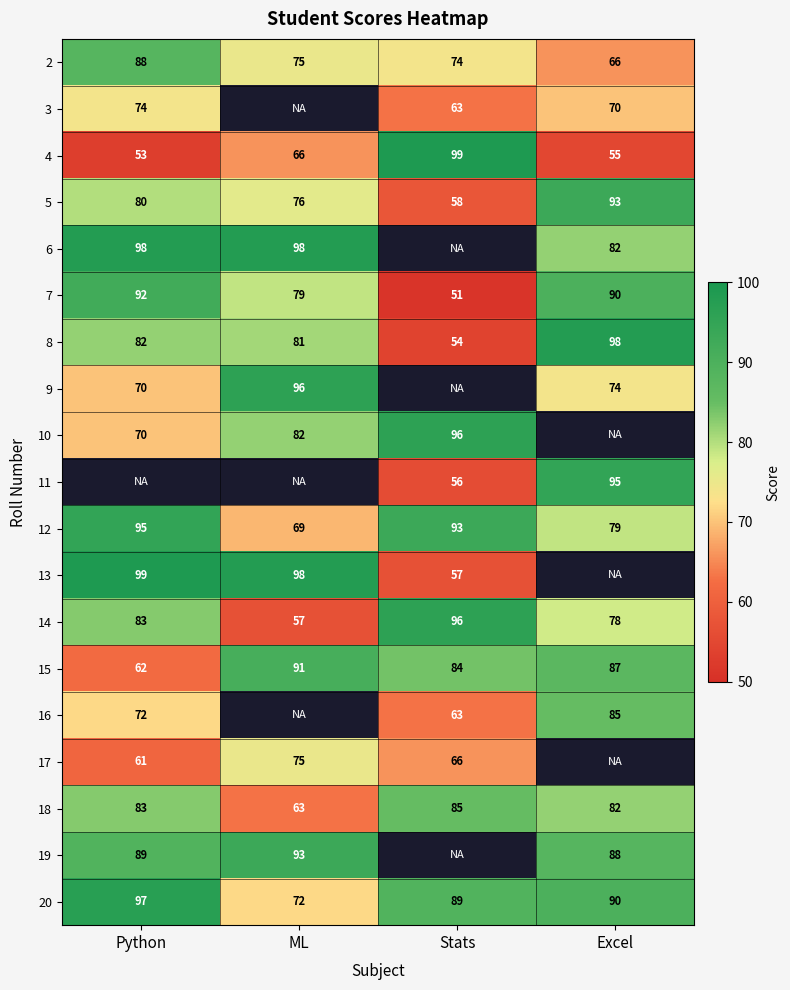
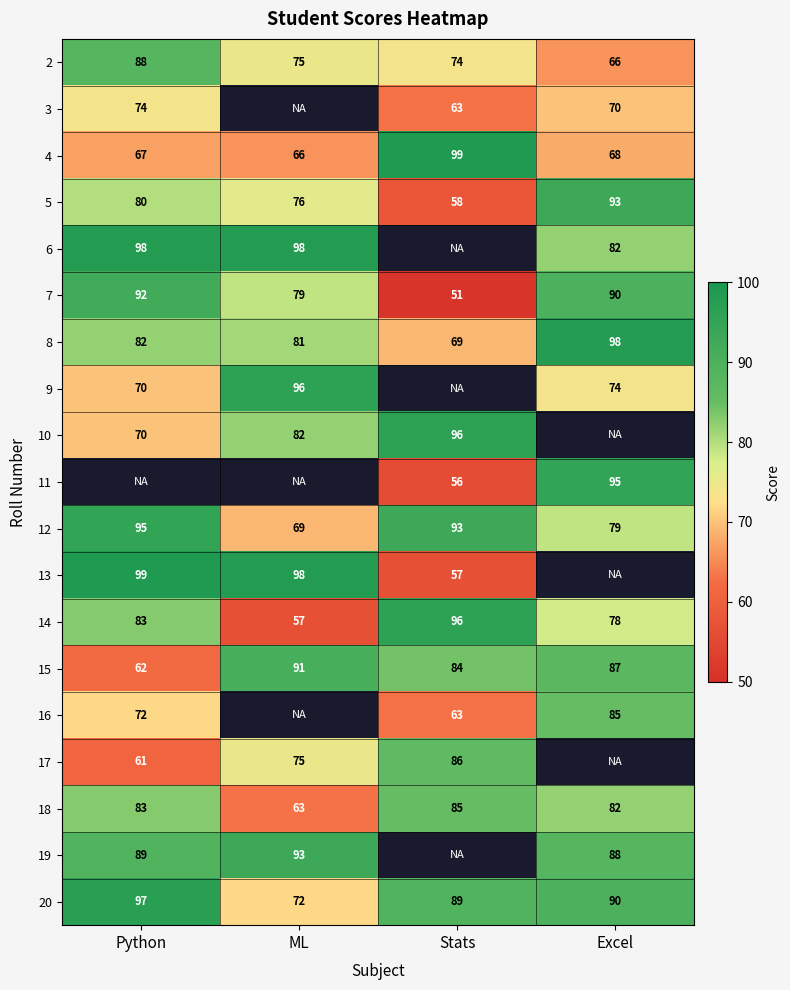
4, Python: 53 -> 67
4, Excel: 55 -> 68
8, Stats: 54 -> 69
17, Stats: 66 -> 86
